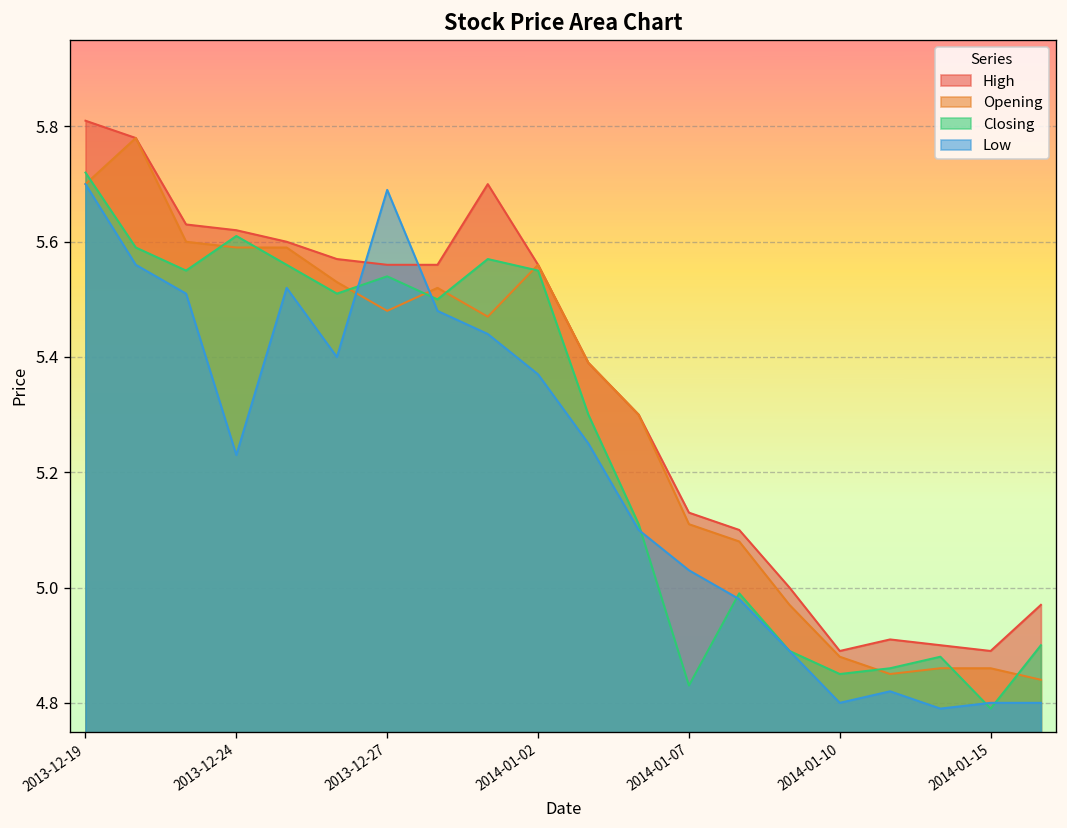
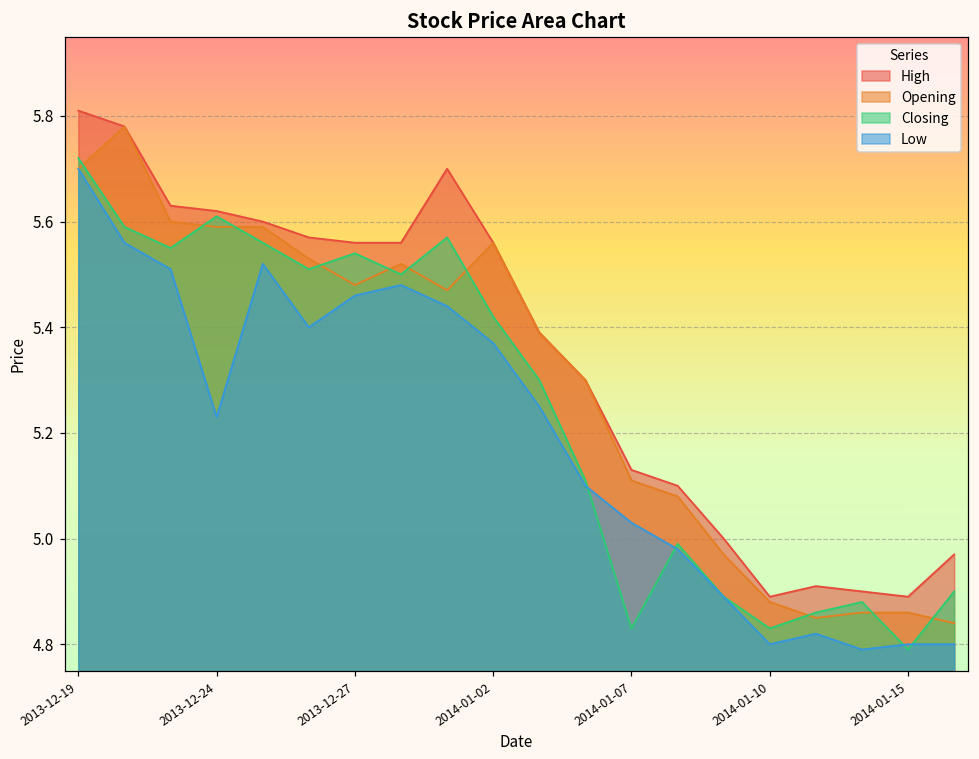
Low, 2013-12-27: 5.69 -> 5.46
Closing, 2014-01-02: 5.55 -> 5.42
Closing, 2014-01-10: 4.85 -> 4.83
